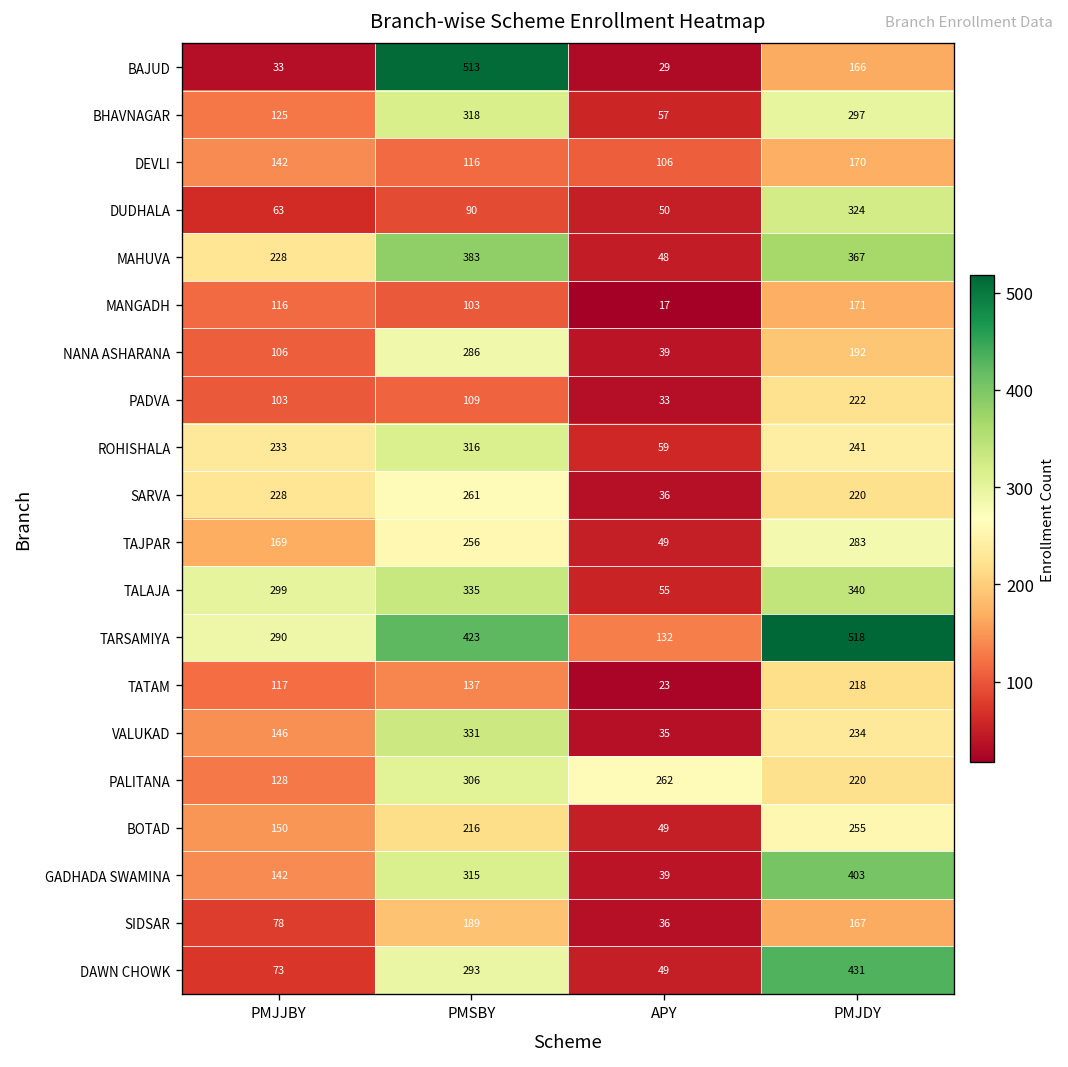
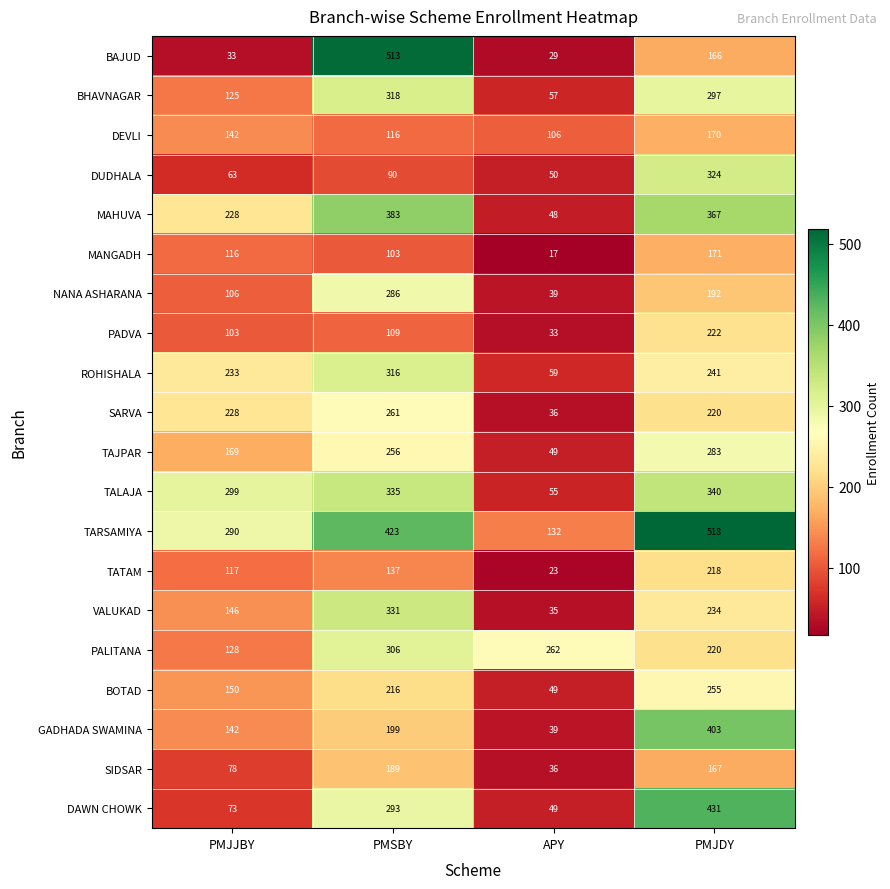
GADHADA SWAMINA, PMSBY: 315 -> 199
